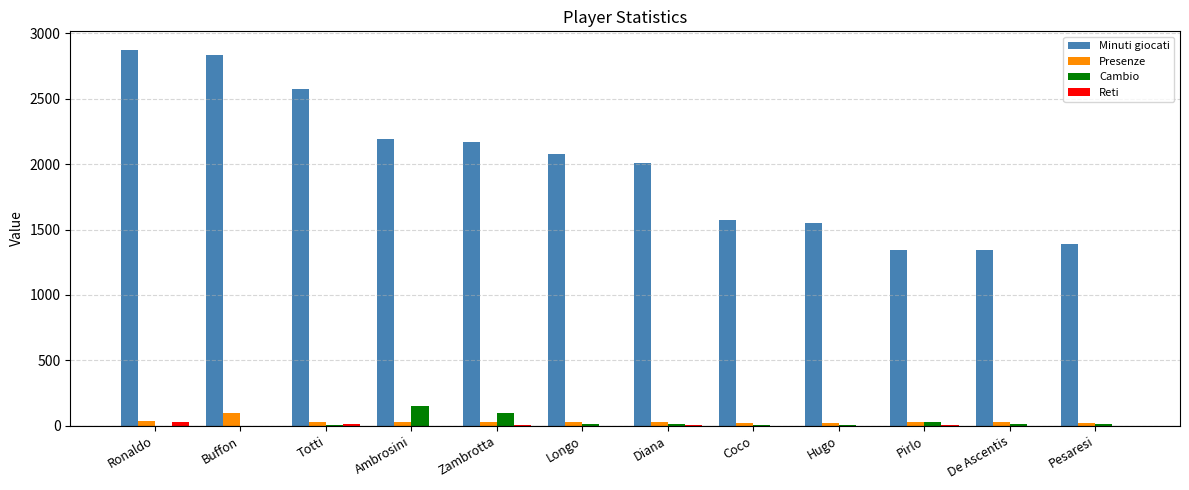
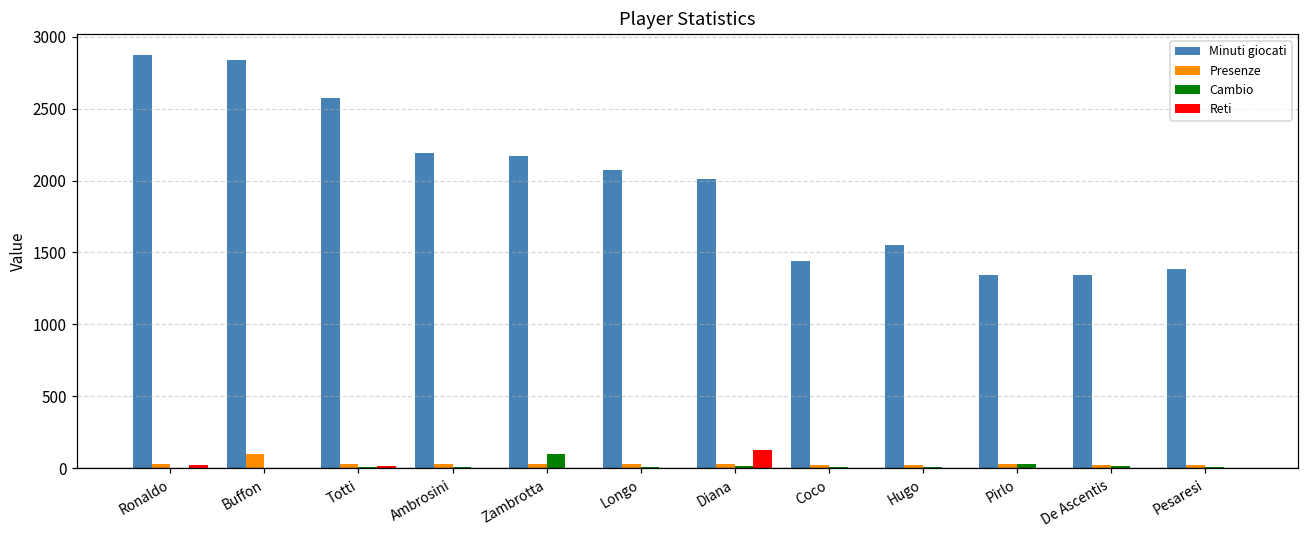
Cambio, Ambrosini: 150 -> 10
Reti, Diana: 0 -> 130
Minuti giocati, Coco: 1570 -> 1440
